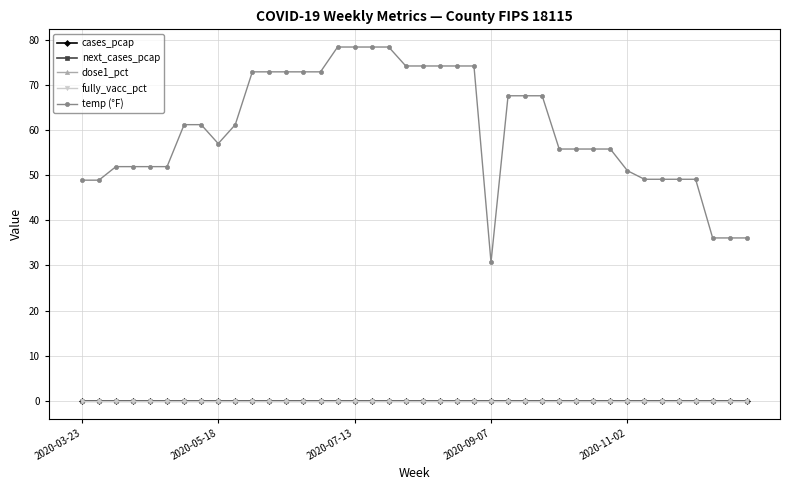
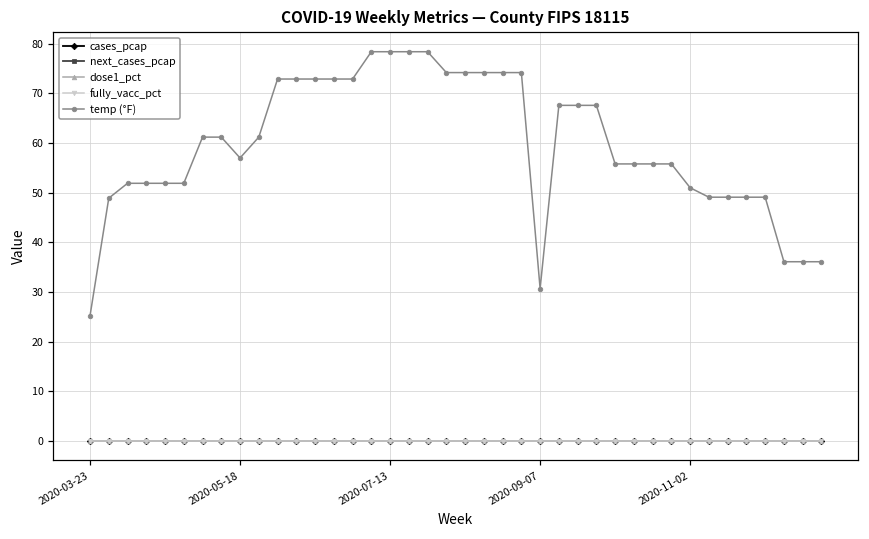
temp (°F), 2020-03-23: 49 -> 25
